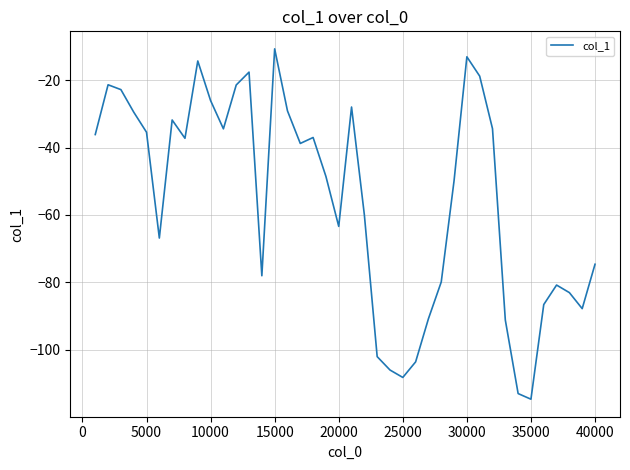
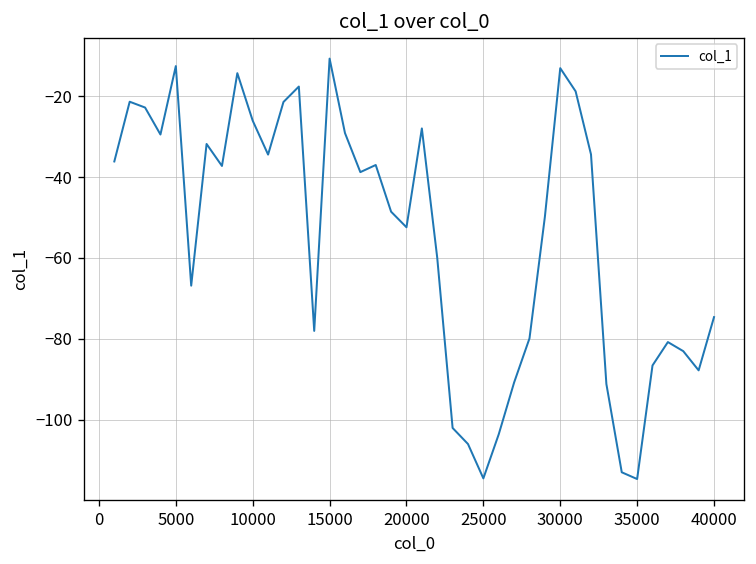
5000: -35 -> -13
20000: -63 -> -52
25000: -108 -> -115
